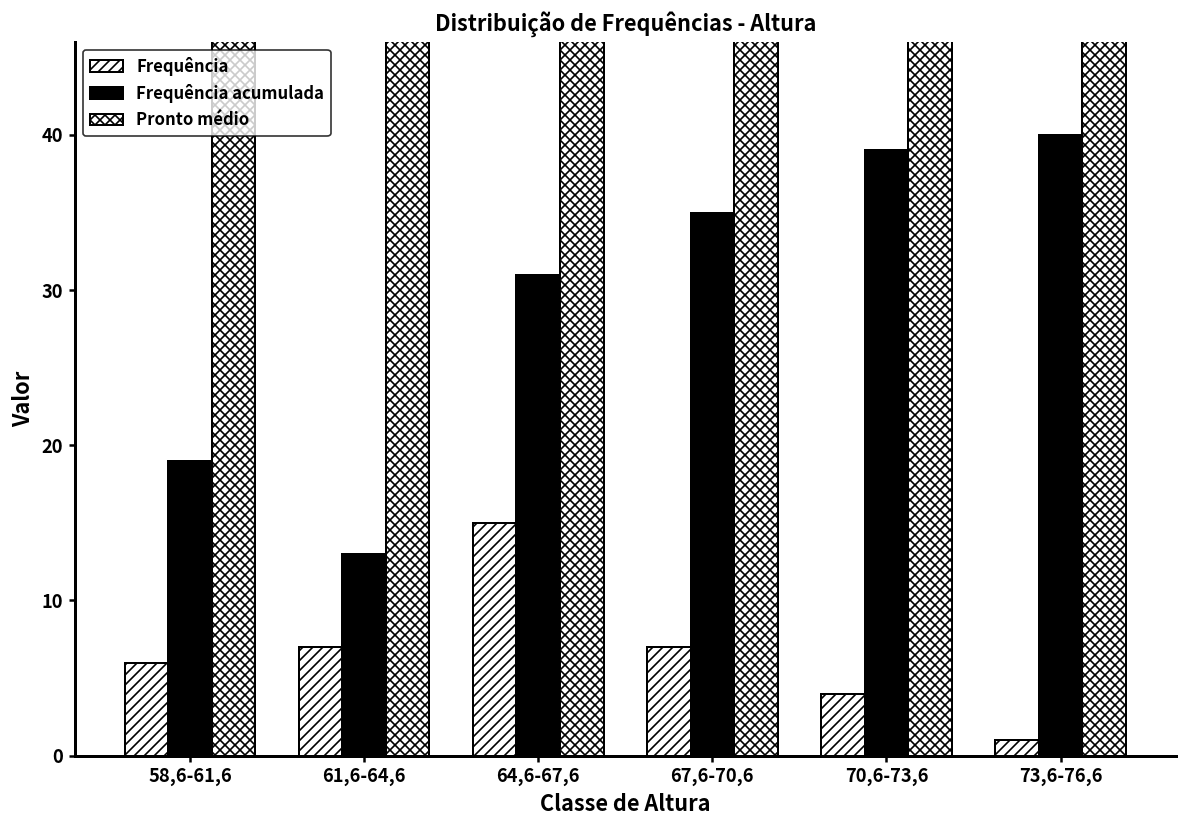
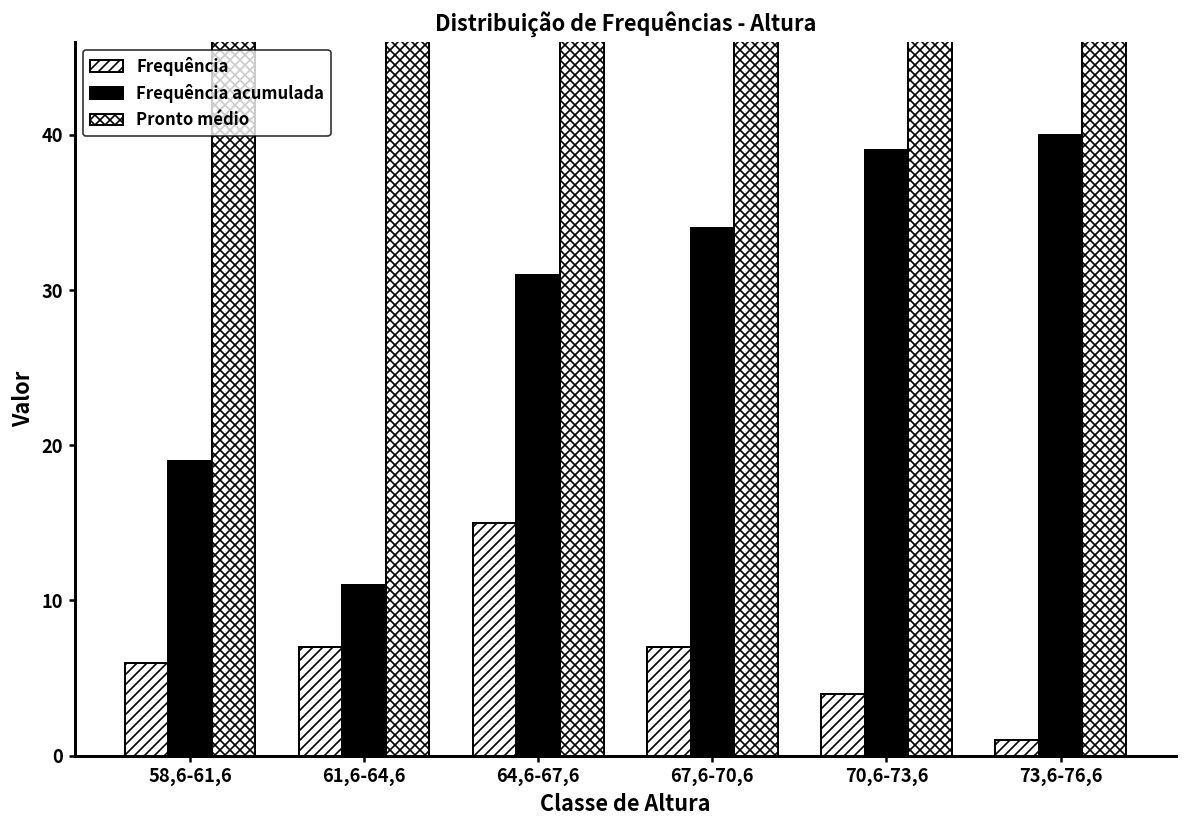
Frequência acumulada, 61,6-64,6: 13 -> 11
Frequência acumulada, 67,6-70,6: 35 -> 34
